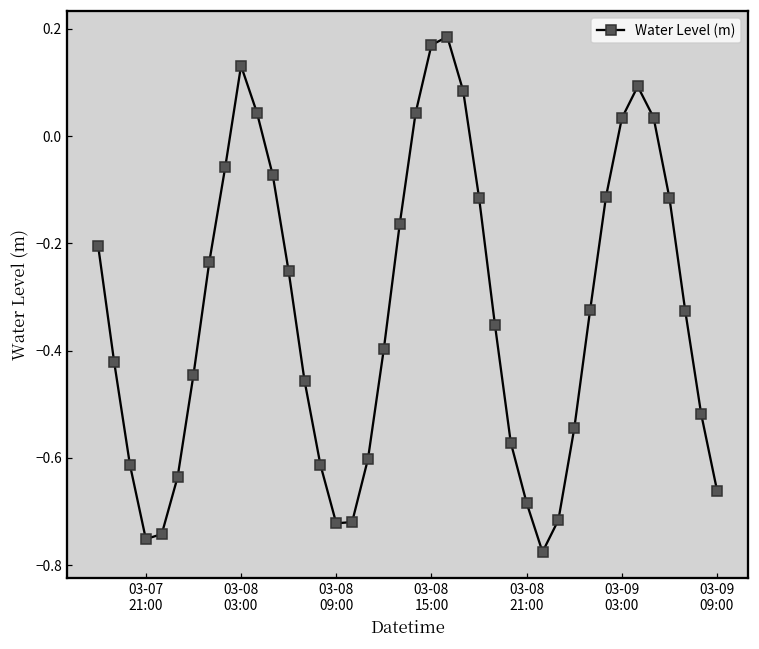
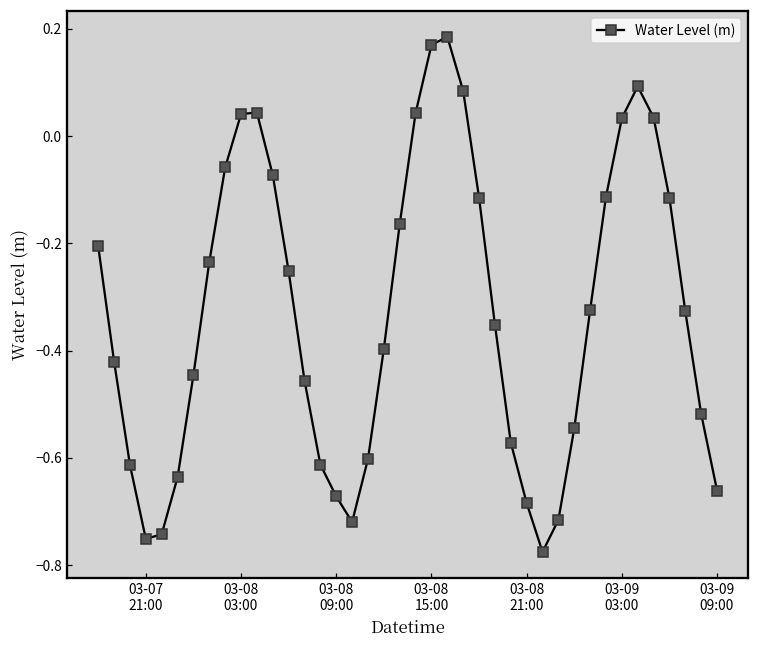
03-08 03:00: 0.13 -> 0.04
03-08 09:00: -0.72 -> -0.67
